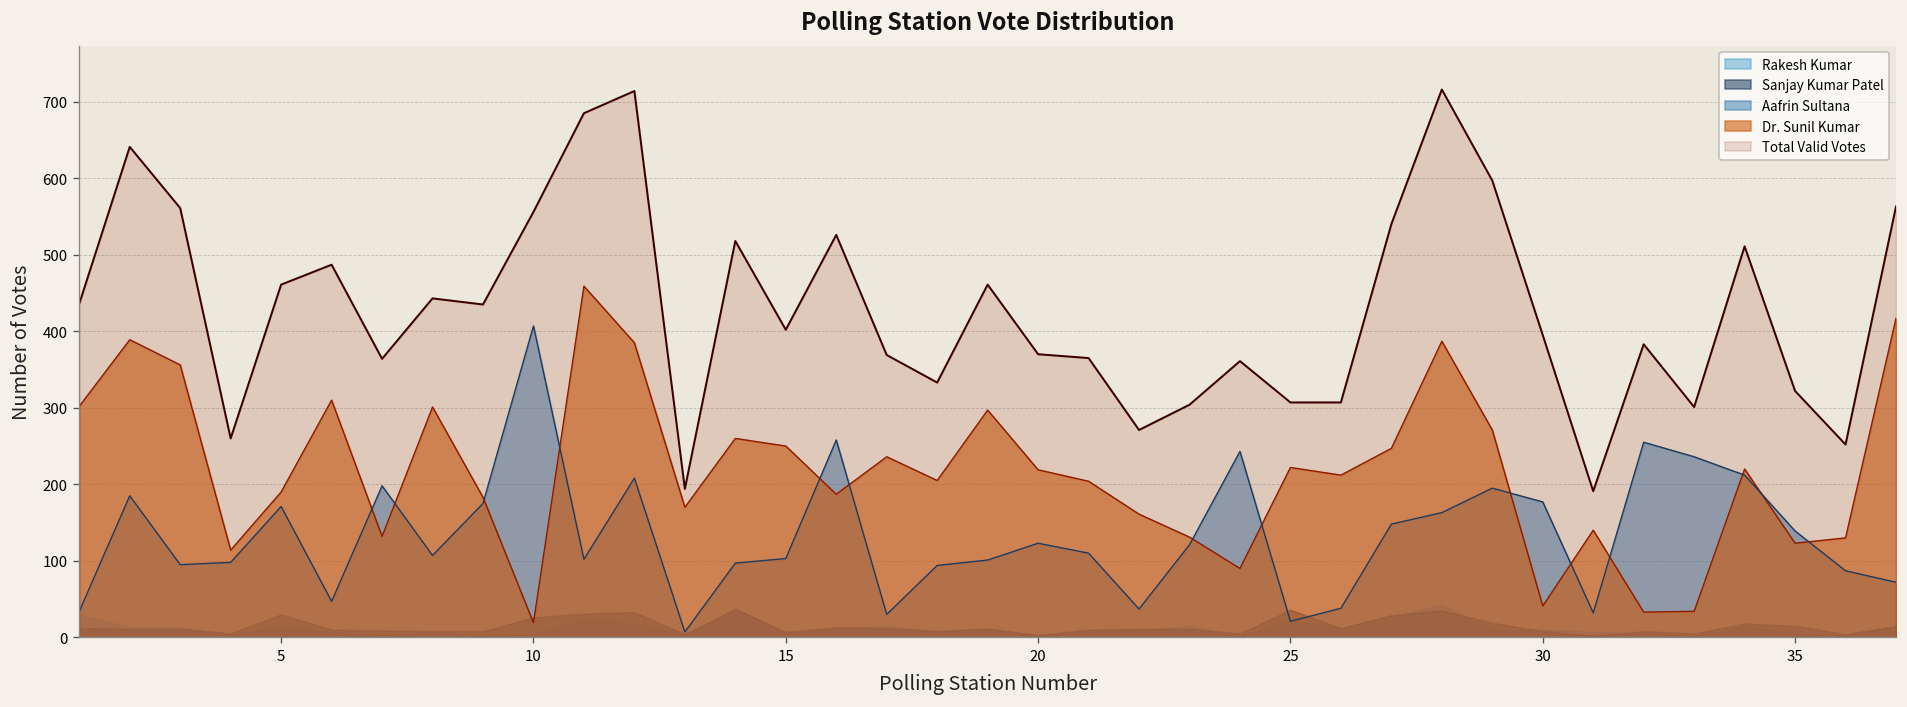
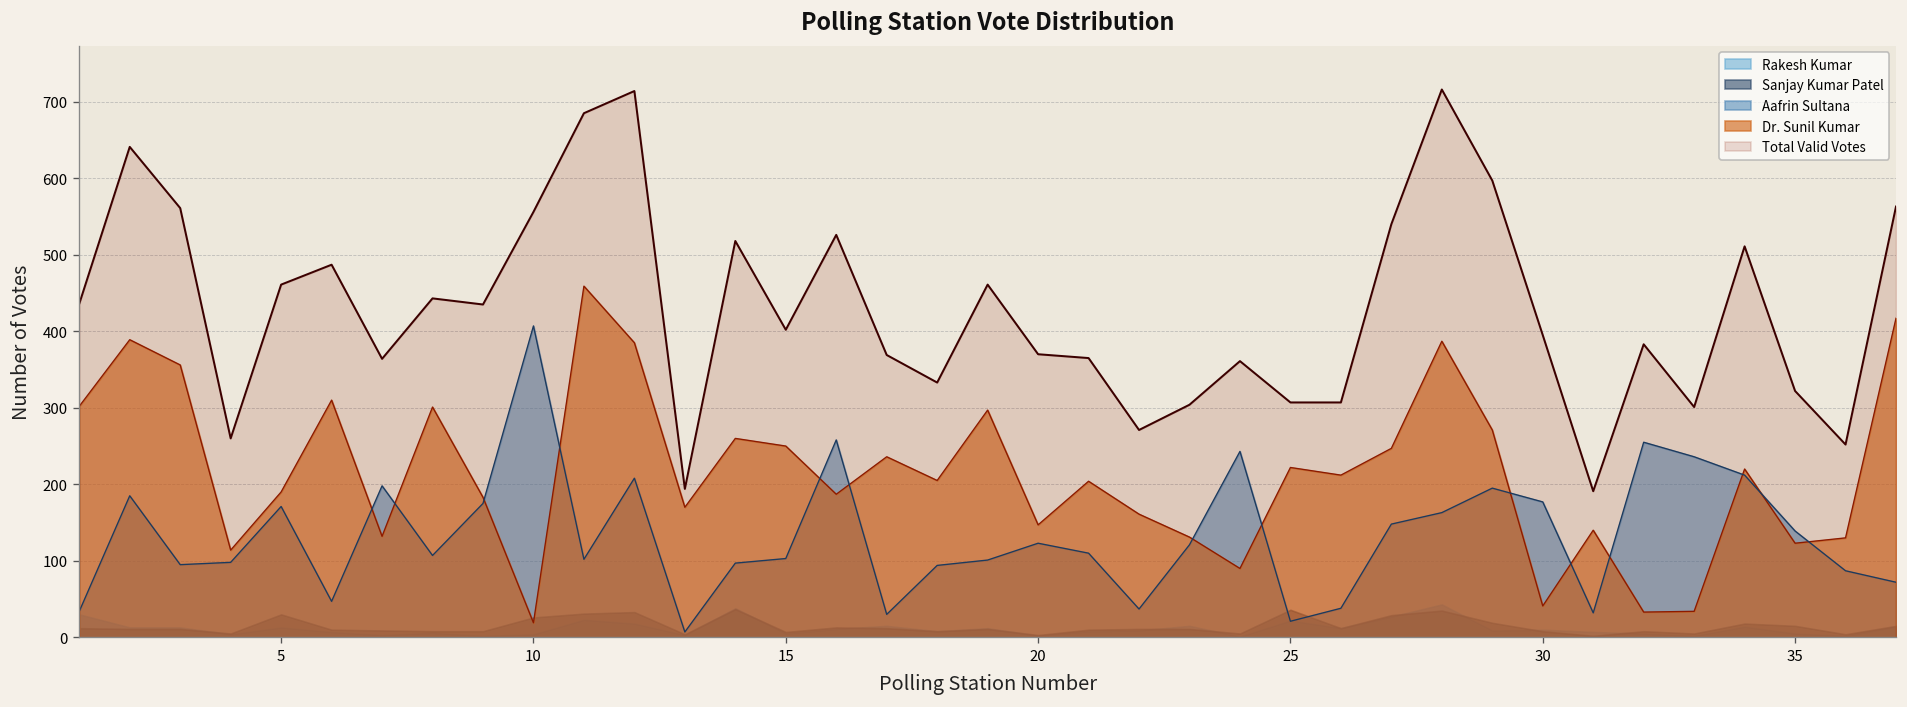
Dr. Sunil Kumar, 20: 220 -> 150
